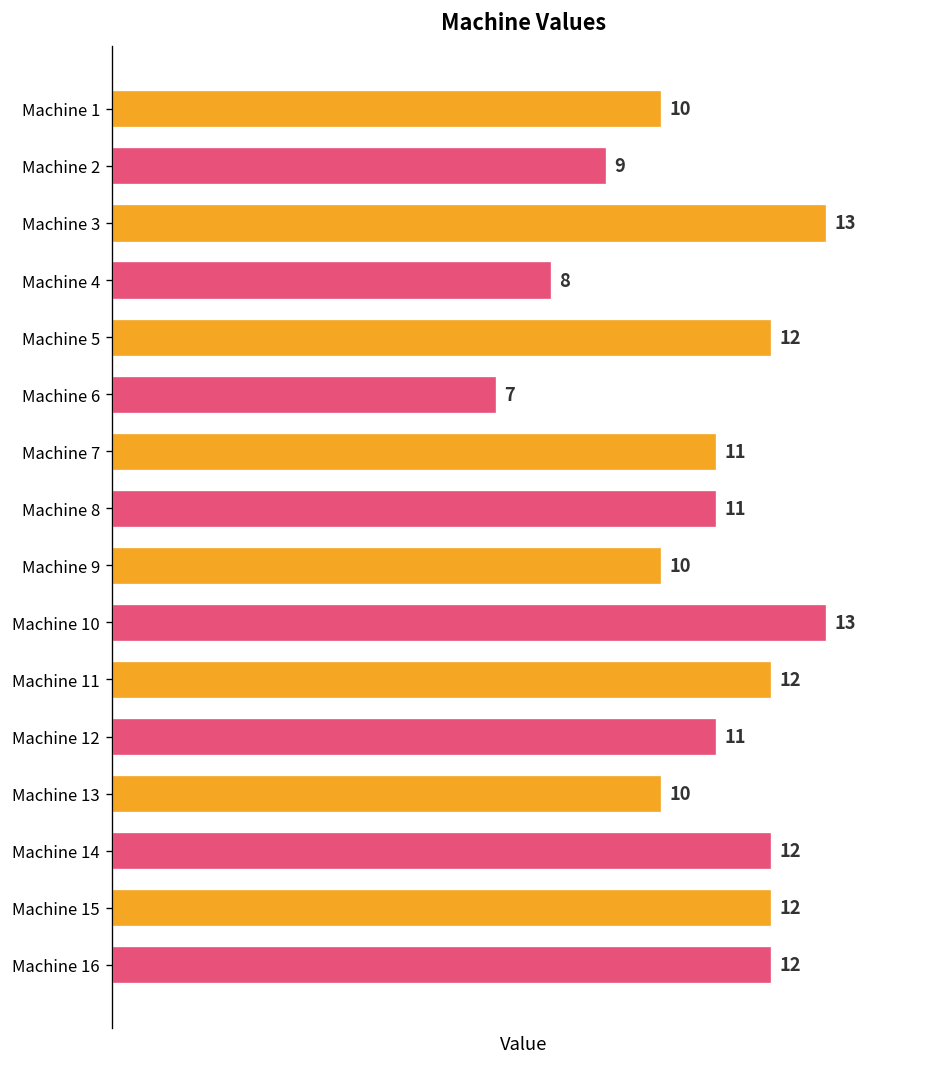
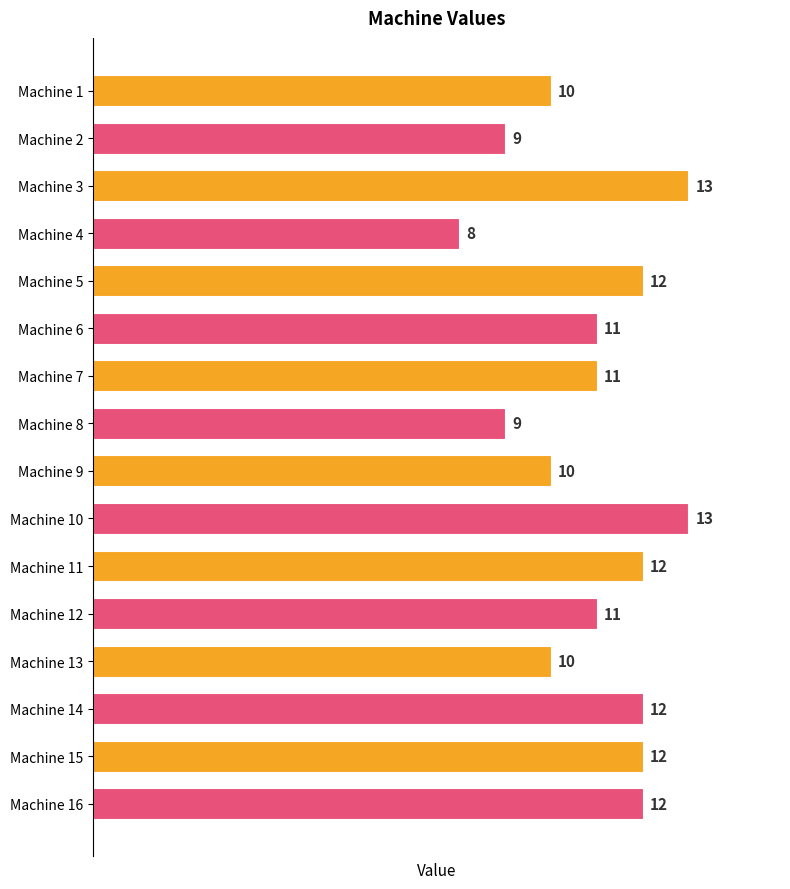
Machine 6: 7 -> 11
Machine 8: 11 -> 9
